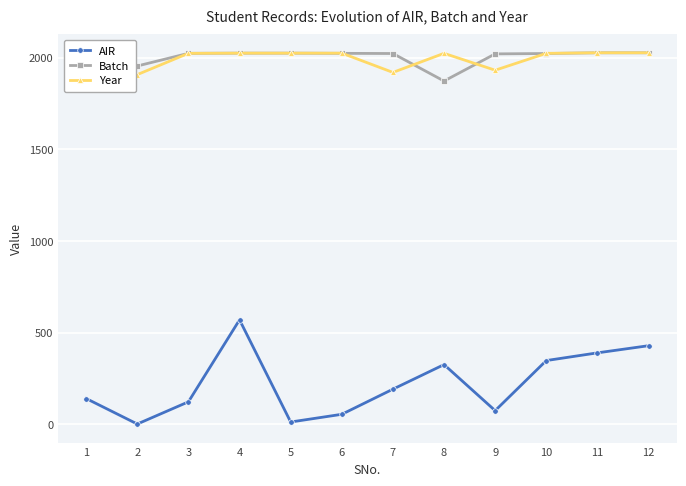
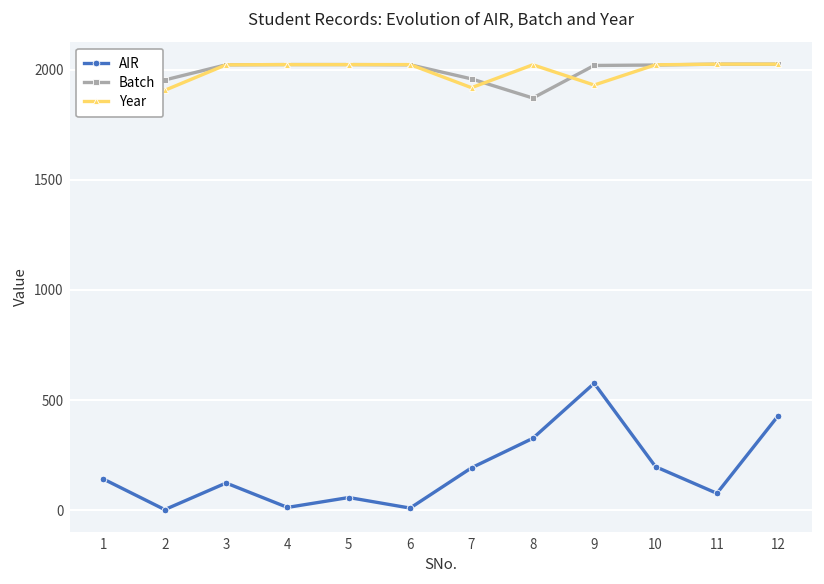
AIR, 4: 570 -> 10
AIR, 5: 10 -> 60
AIR, 6: 60 -> 10
Batch, 7: 2020 -> 1960
AIR, 9: 80 -> 580
AIR, 10: 350 -> 200
AIR, 11: 390 -> 80
